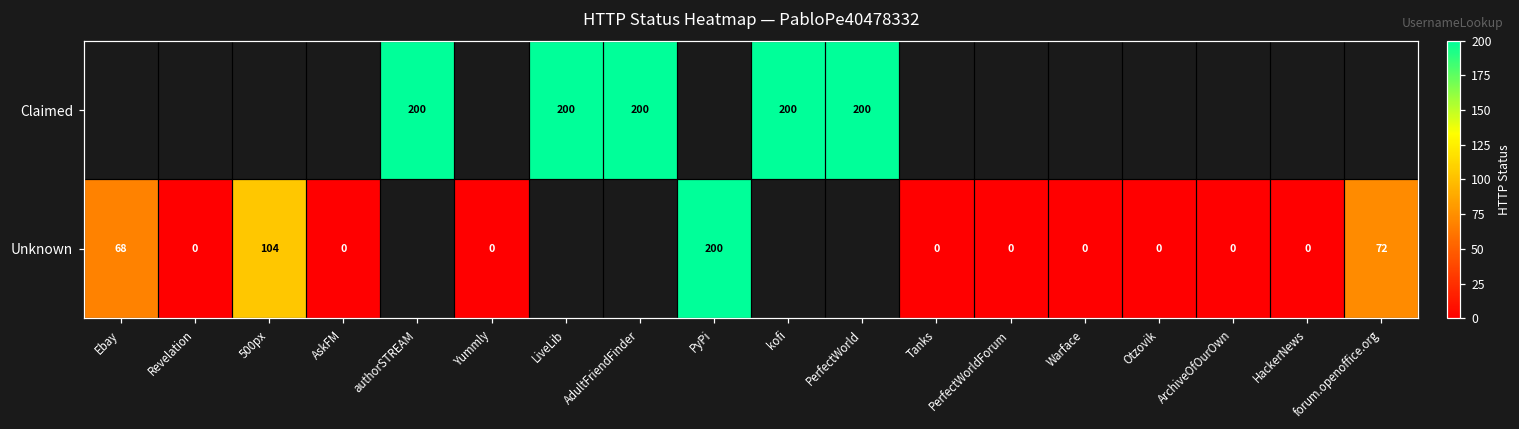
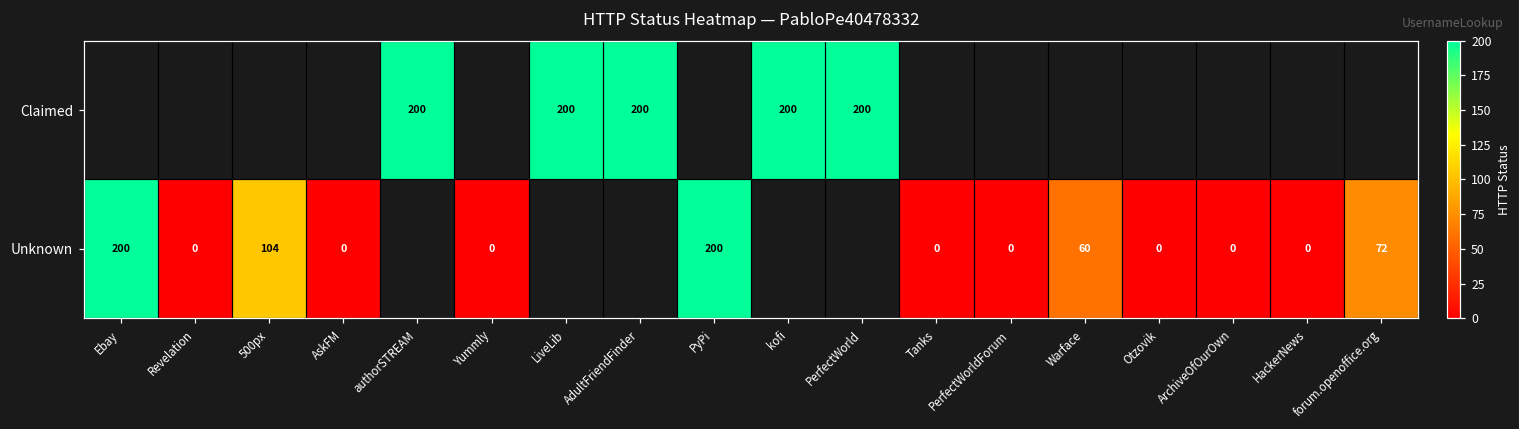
Unknown, Ebay: 68 -> 200
Unknown, Warface: 0 -> 60
